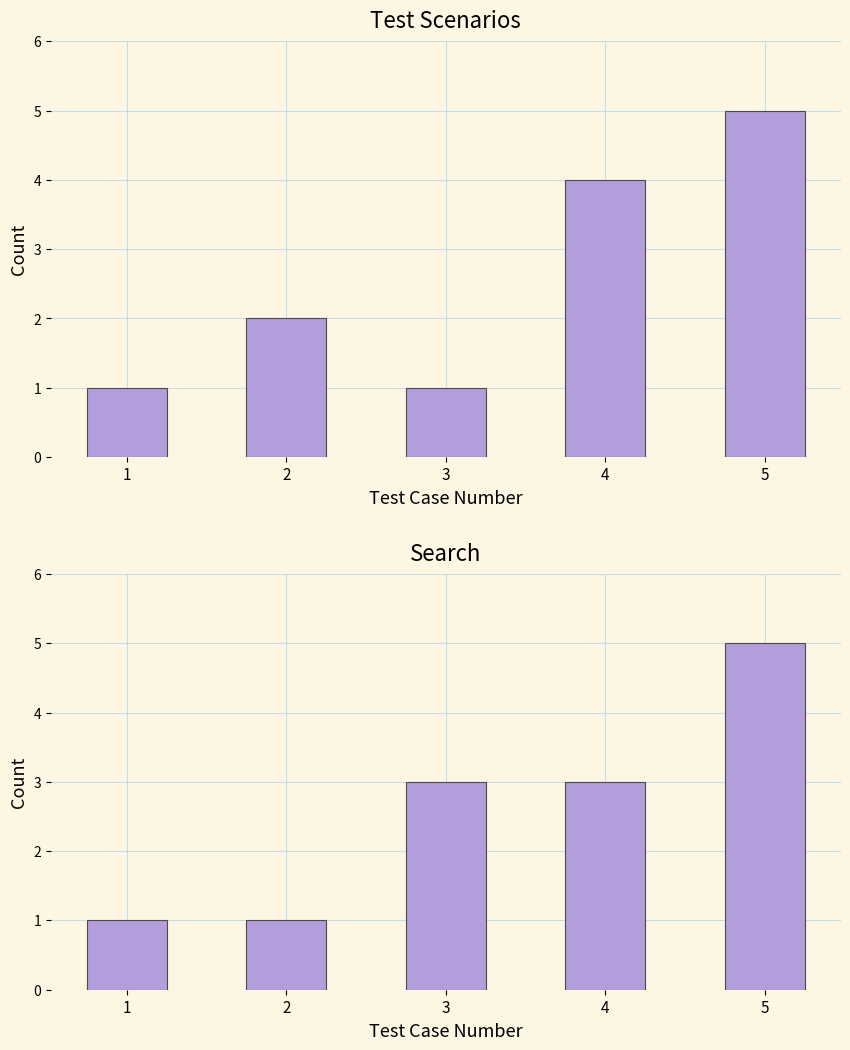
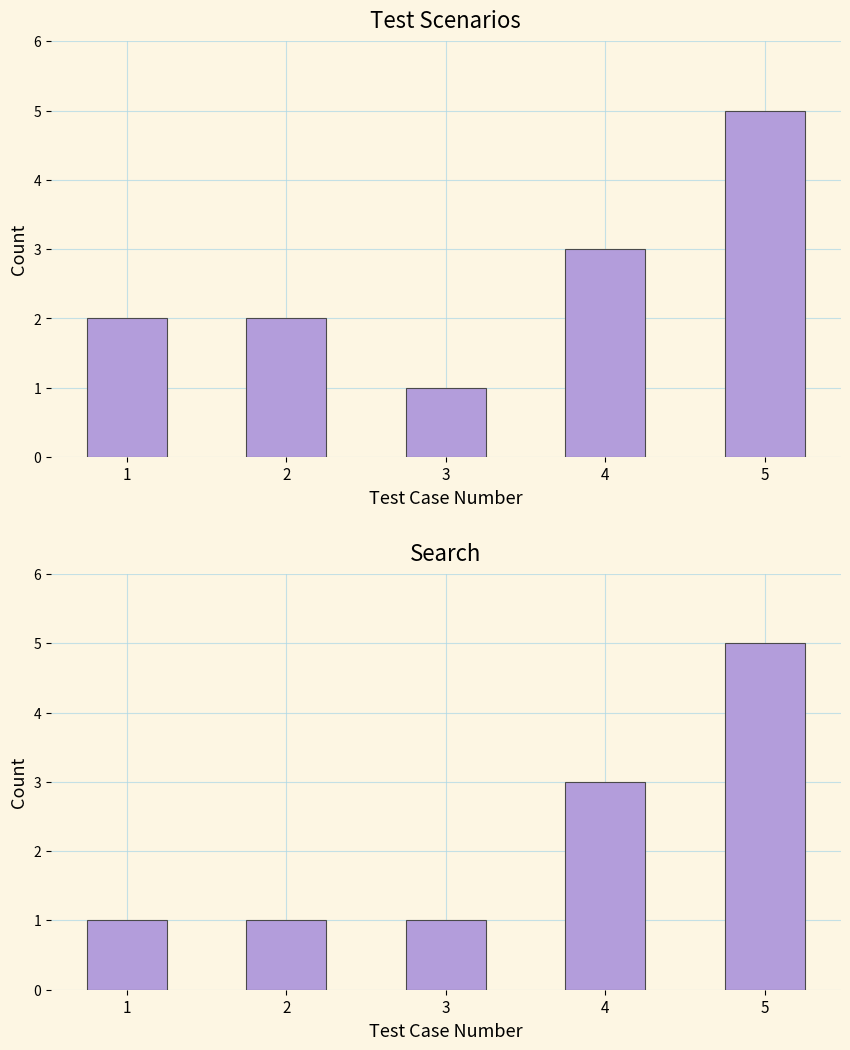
Test Scenarios, 1: 1 -> 2
Test Scenarios, 4: 4 -> 3
Search, 3: 3 -> 1
